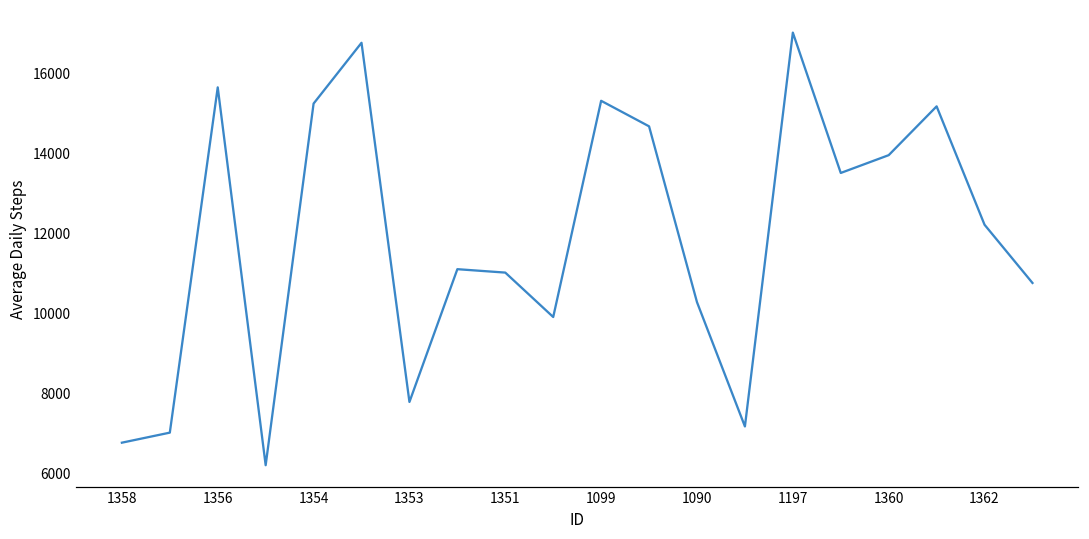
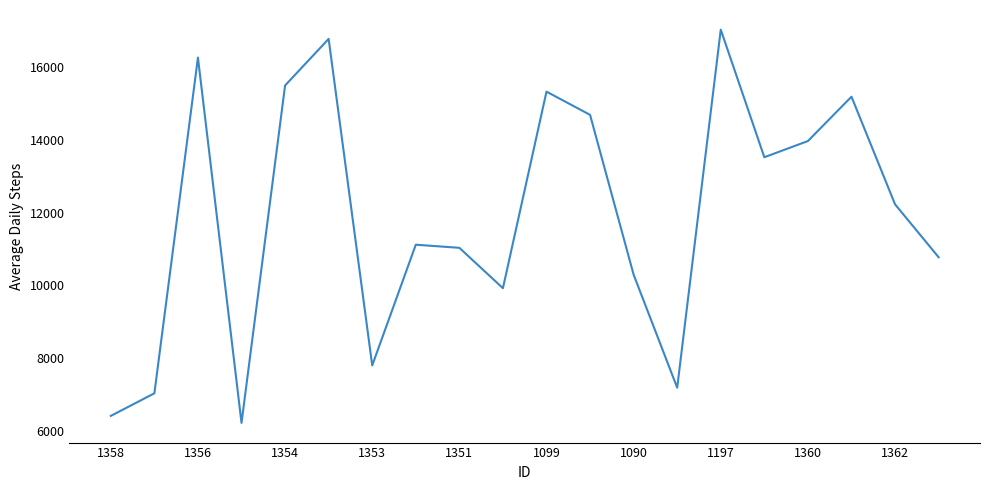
1358: 6800 -> 6400
1356: 15700 -> 16300
1354: 15300 -> 15500
